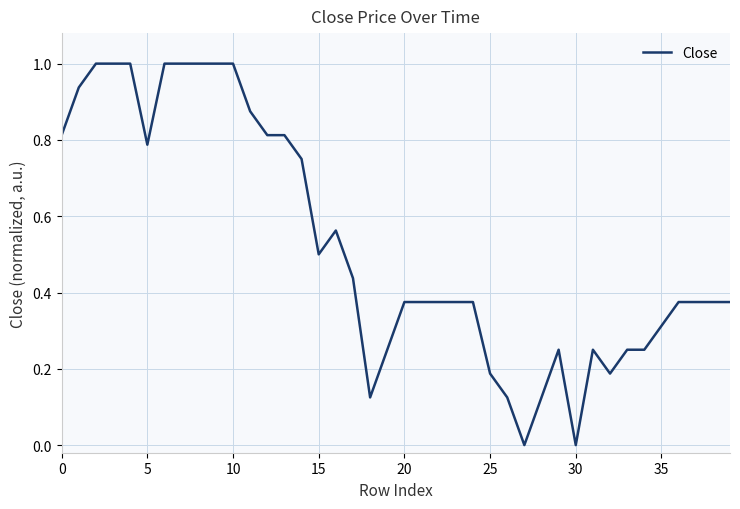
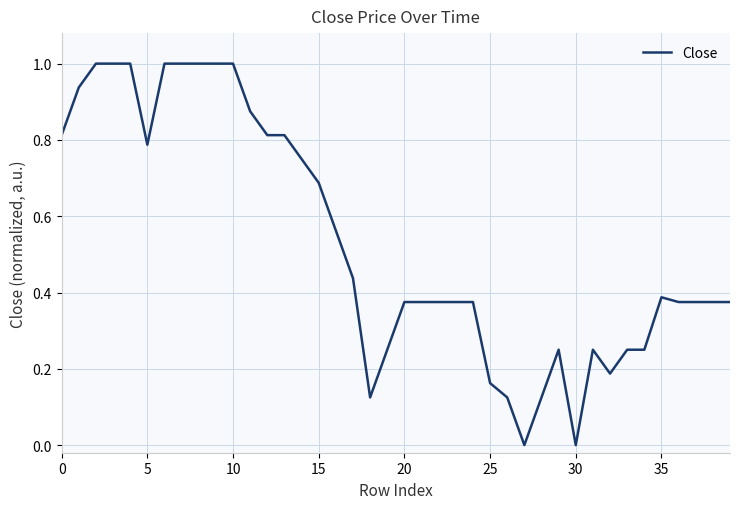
15: 0.50 -> 0.69
25: 0.19 -> 0.16
35: 0.31 -> 0.39
